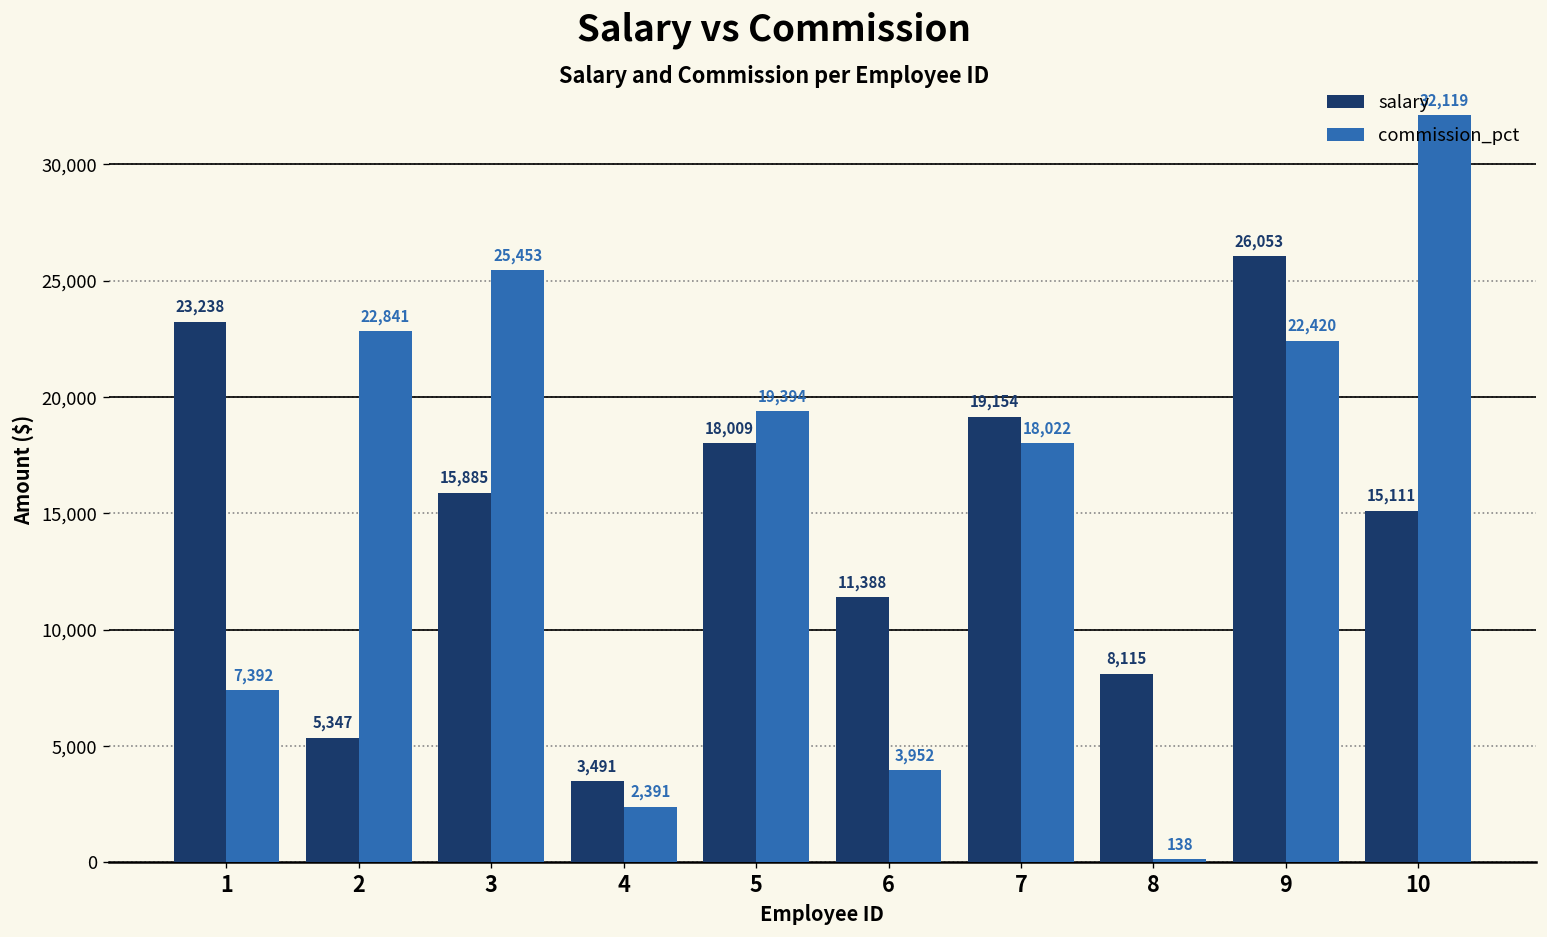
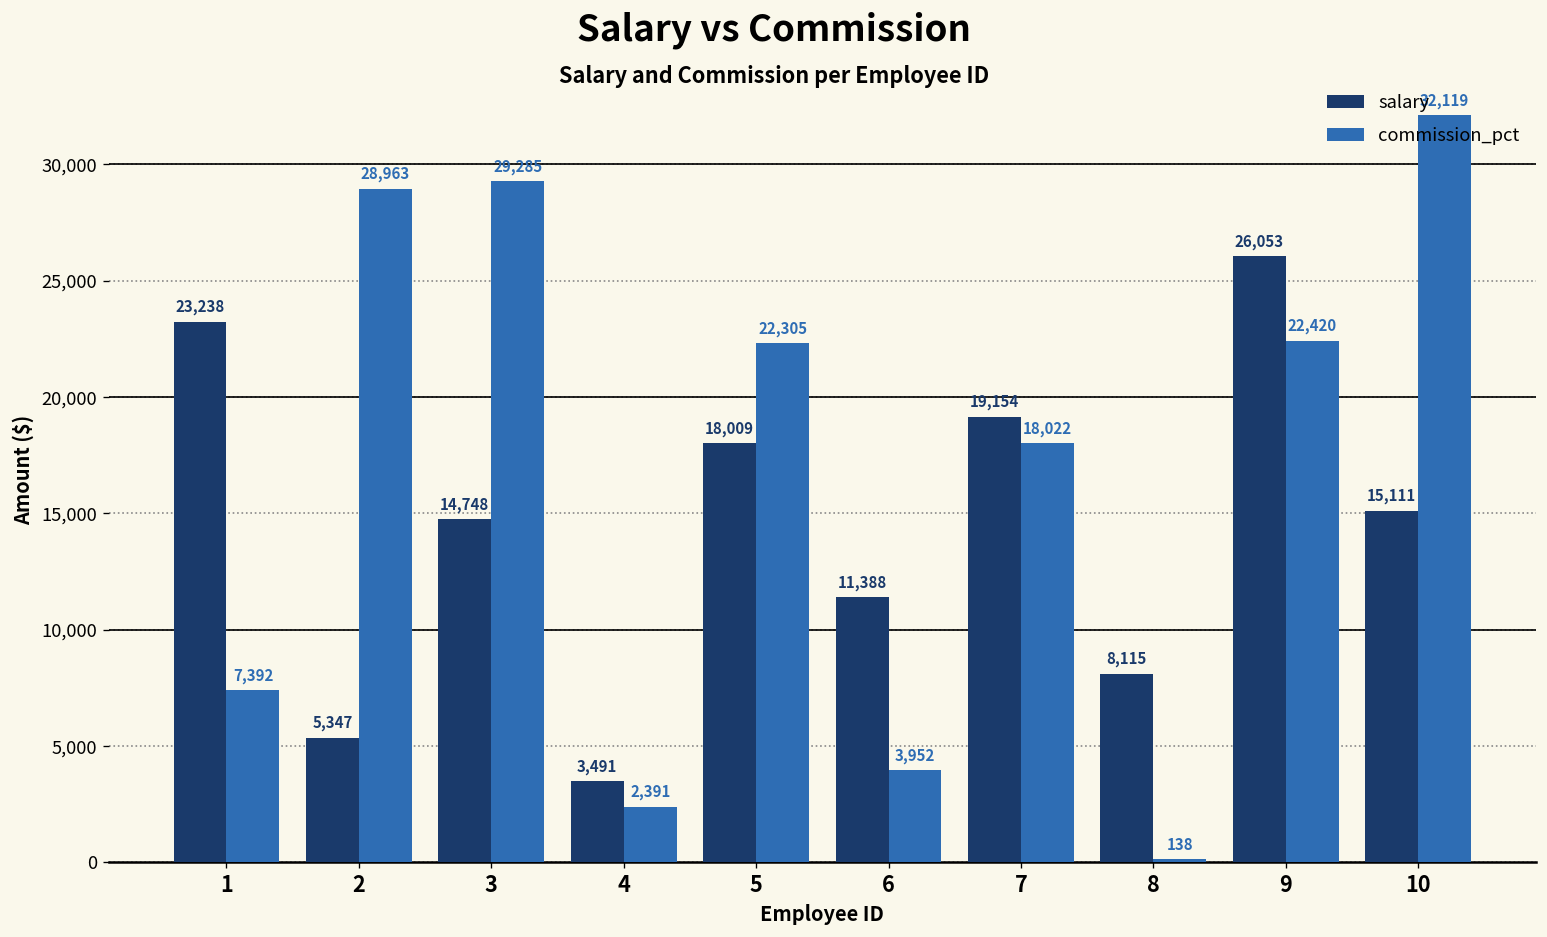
commission_pct, 2: 22,841 -> 28,963
salary, 3: 15,885 -> 14,748
commission_pct, 3: 25,453 -> 29,285
commission_pct, 5: 19,394 -> 22,305
